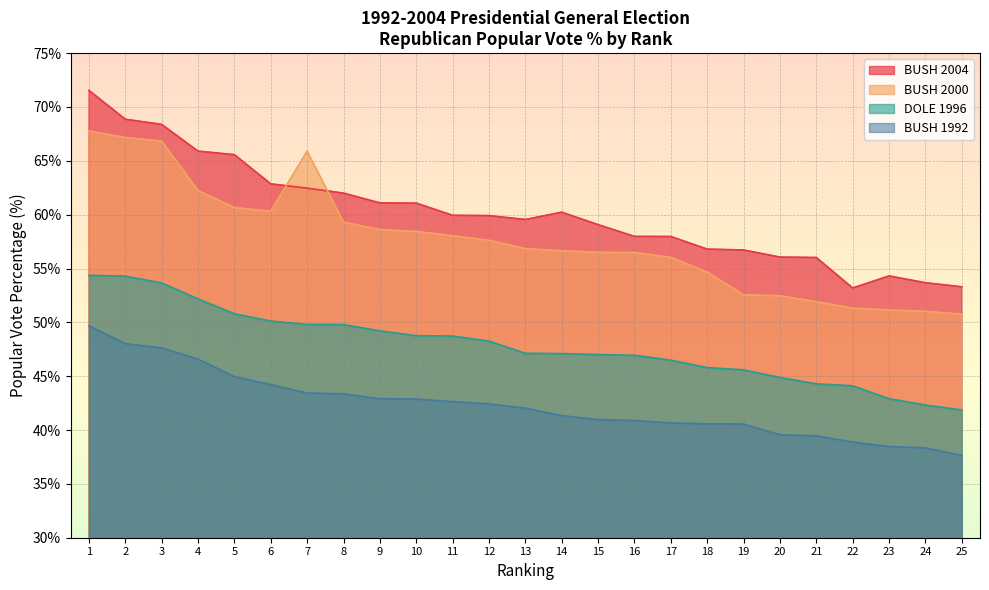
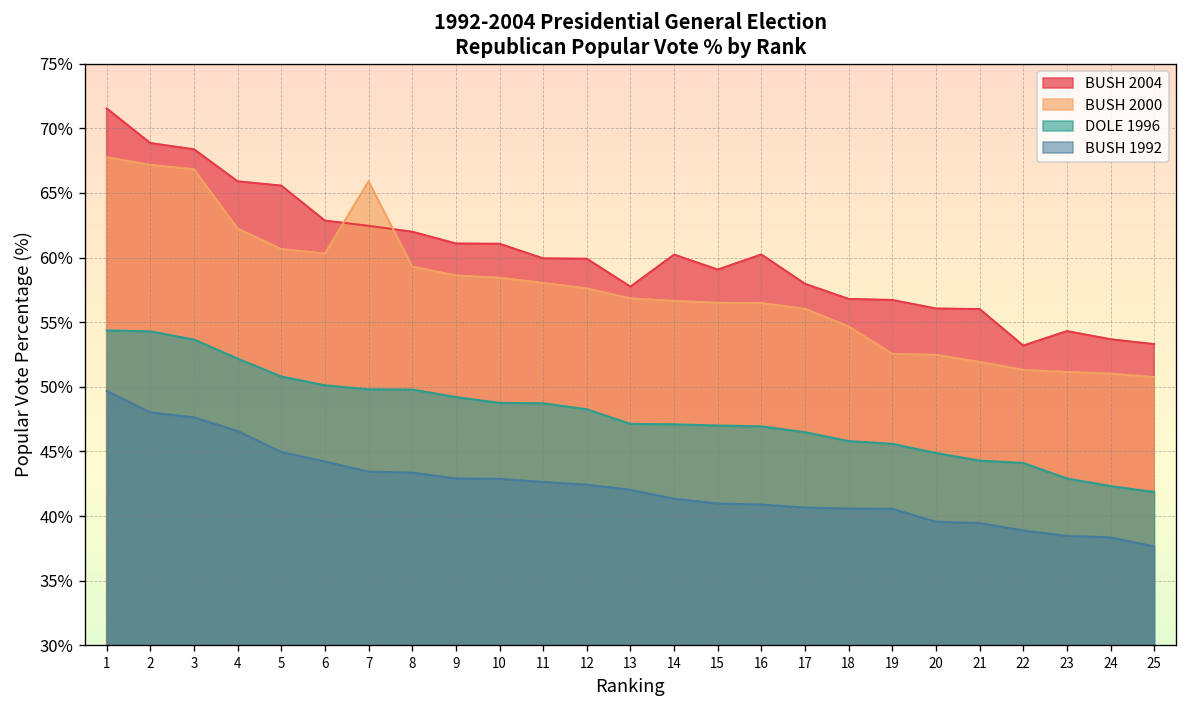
BUSH 2004, 13: 59.6% -> 57.8%
BUSH 2004, 16: 58.0% -> 60.2%
